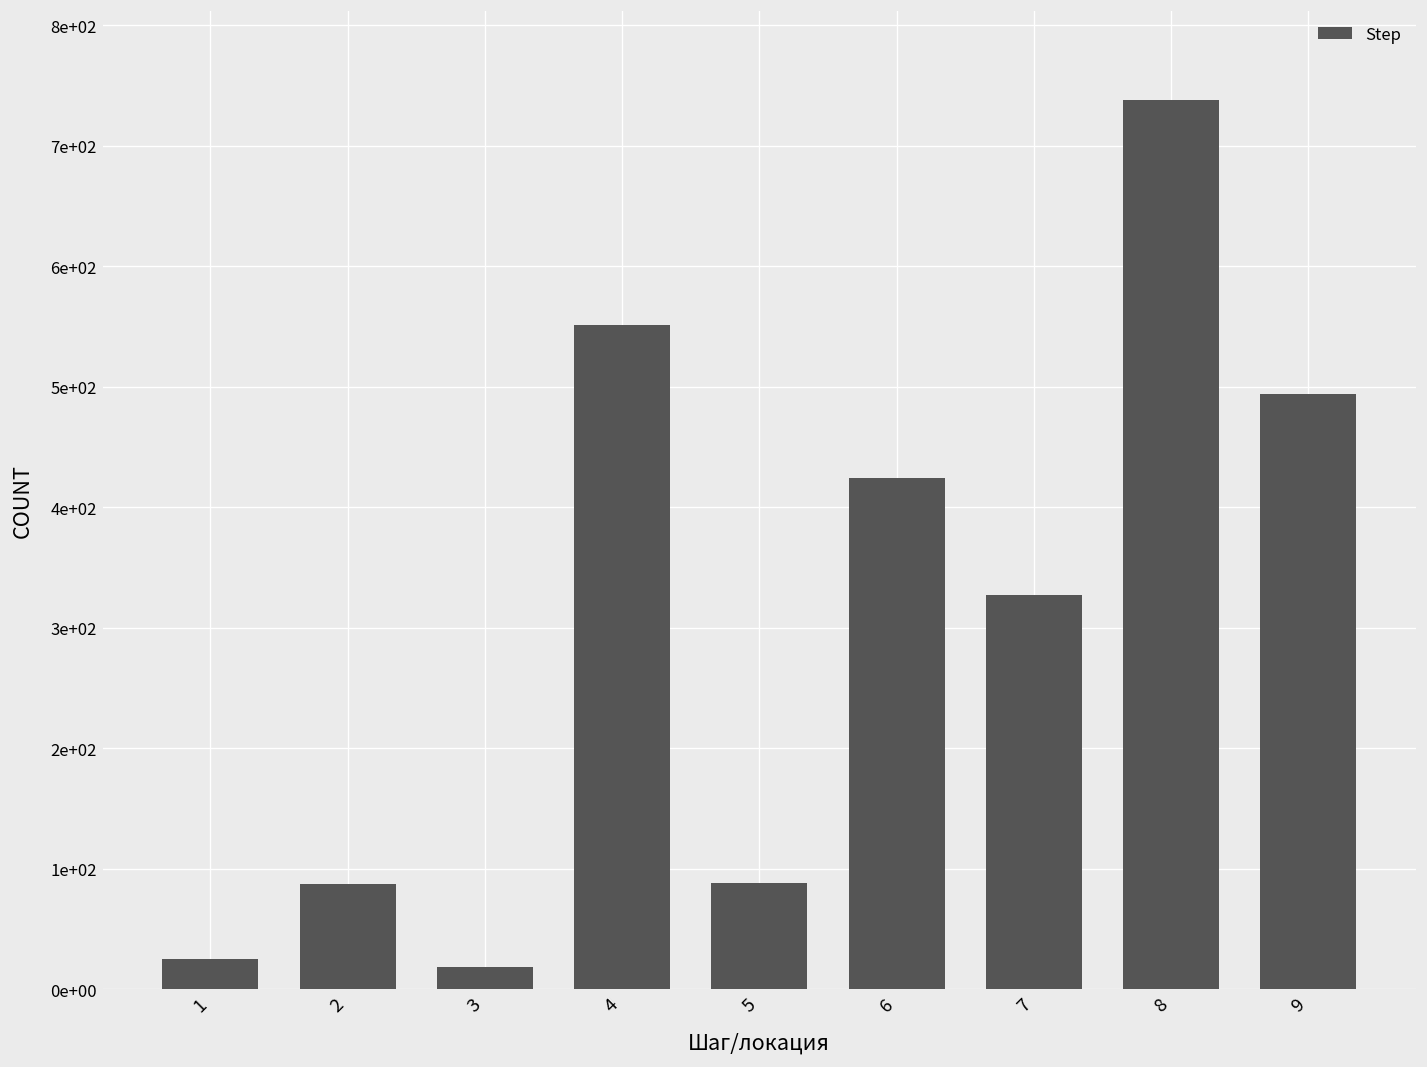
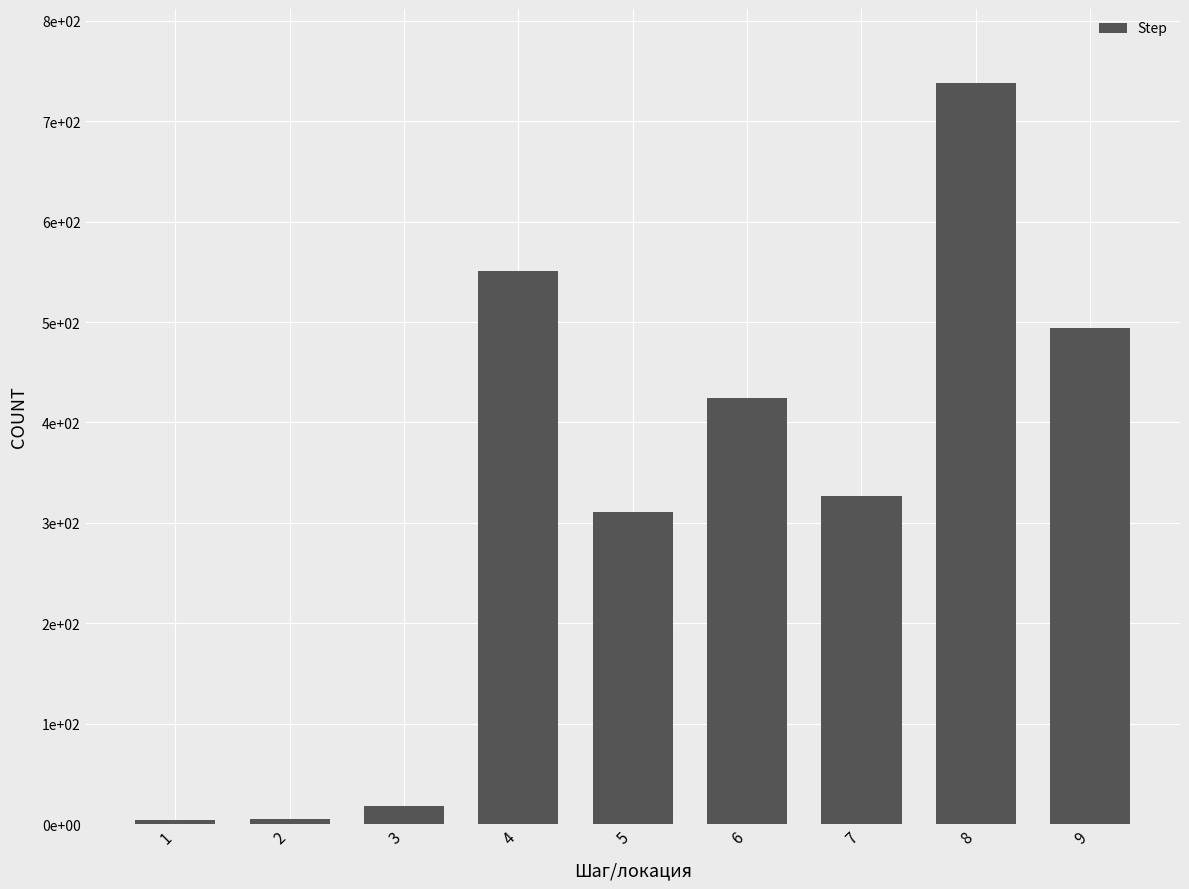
1: 25 -> 4
2: 87 -> 5
5: 88 -> 311
